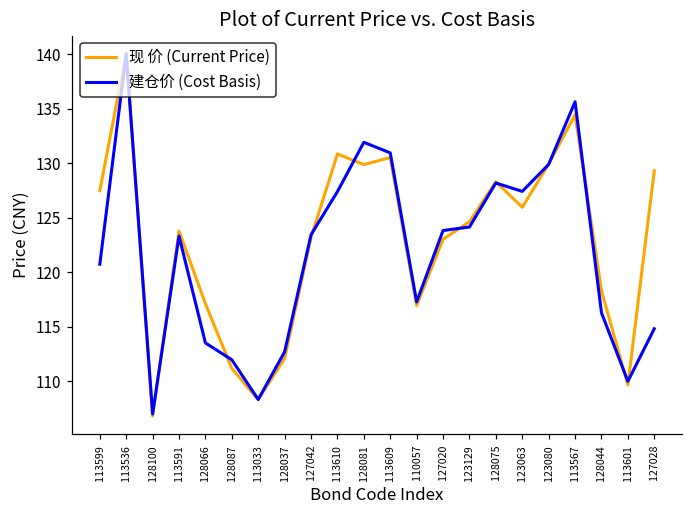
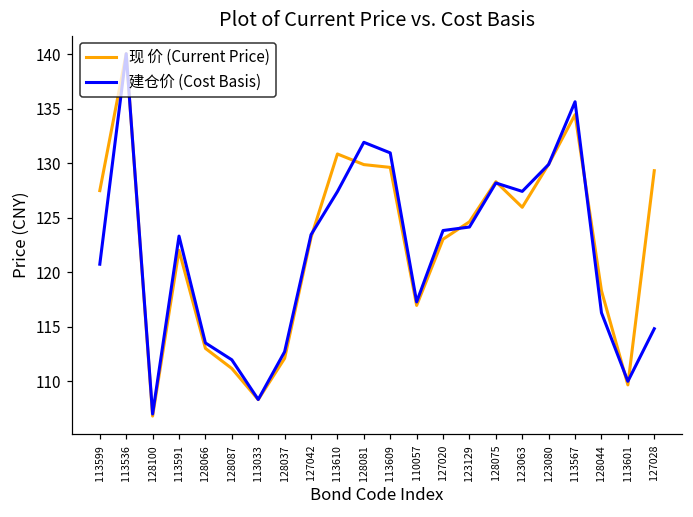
现 价 (Current Price), 113591: 124 -> 122
现 价 (Current Price), 128066: 117 -> 113
现 价 (Current Price), 113609: 131 -> 130
